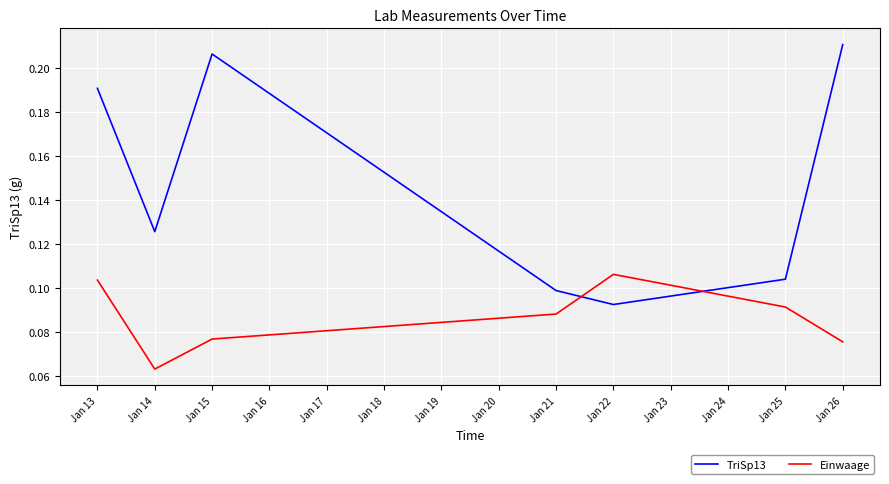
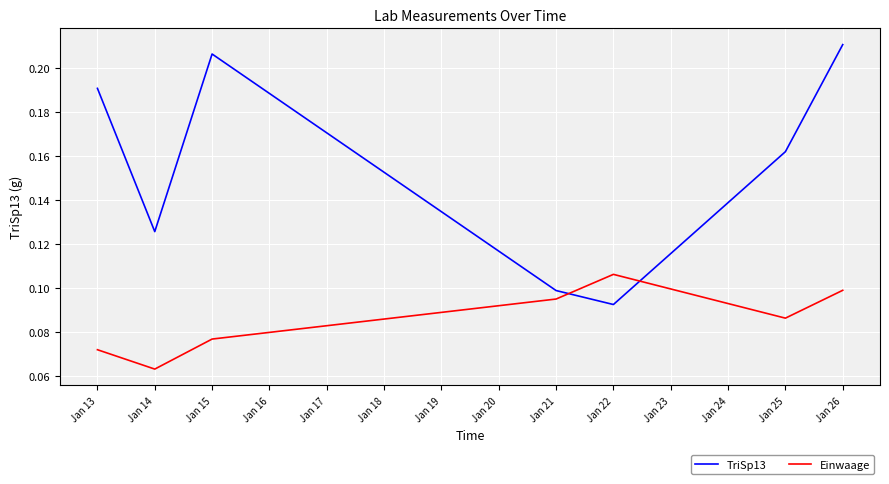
Einwaage, Jan 13: 0.104 -> 0.072
Einwaage, Jan 21: 0.088 -> 0.095
TriSp13, Jan 25: 0.104 -> 0.162
Einwaage, Jan 25: 0.091 -> 0.086
Einwaage, Jan 26: 0.076 -> 0.099
